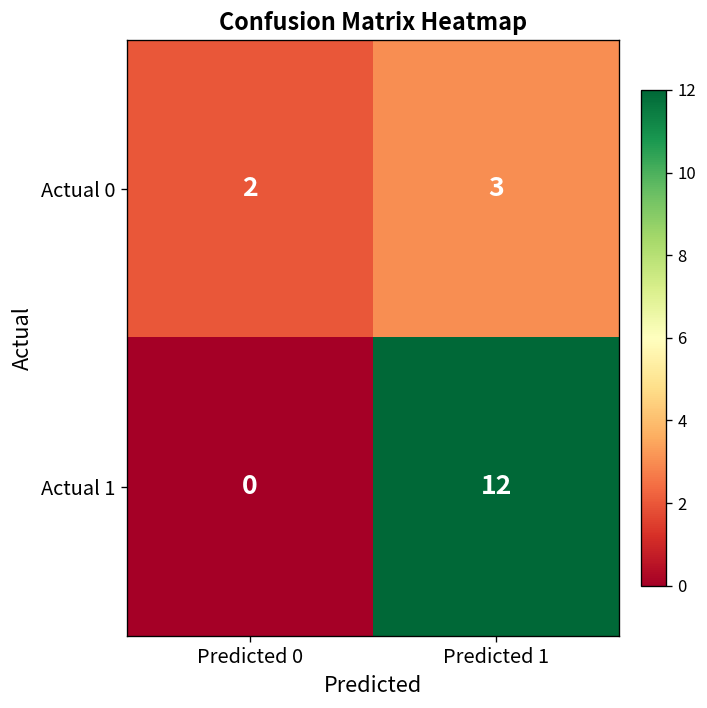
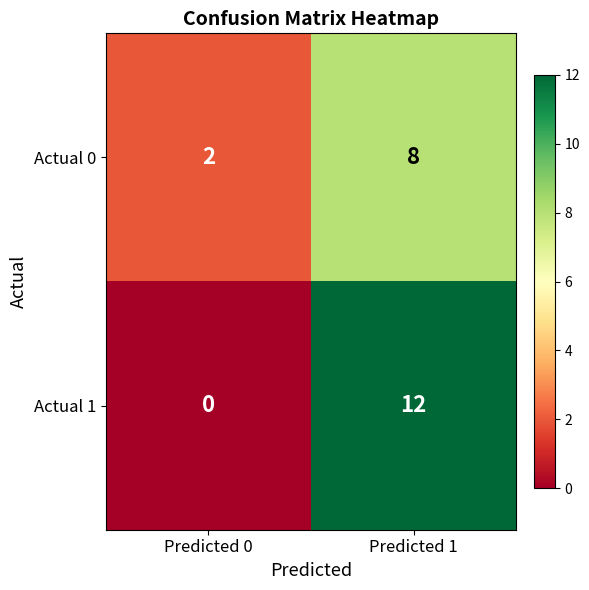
Actual 0, Predicted 1: 3 -> 8
